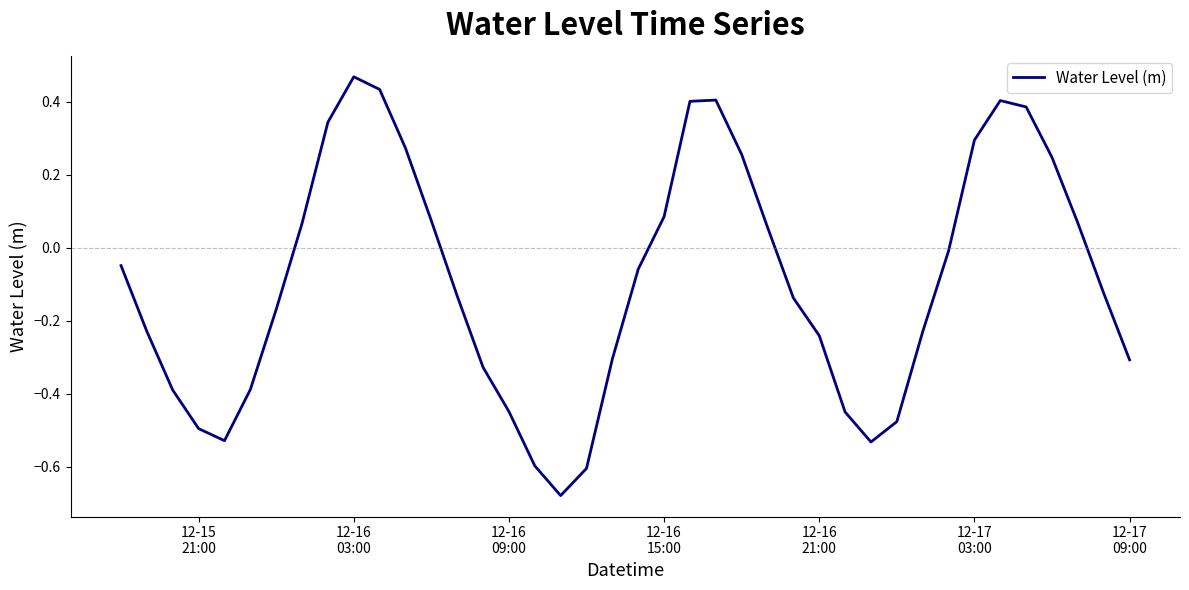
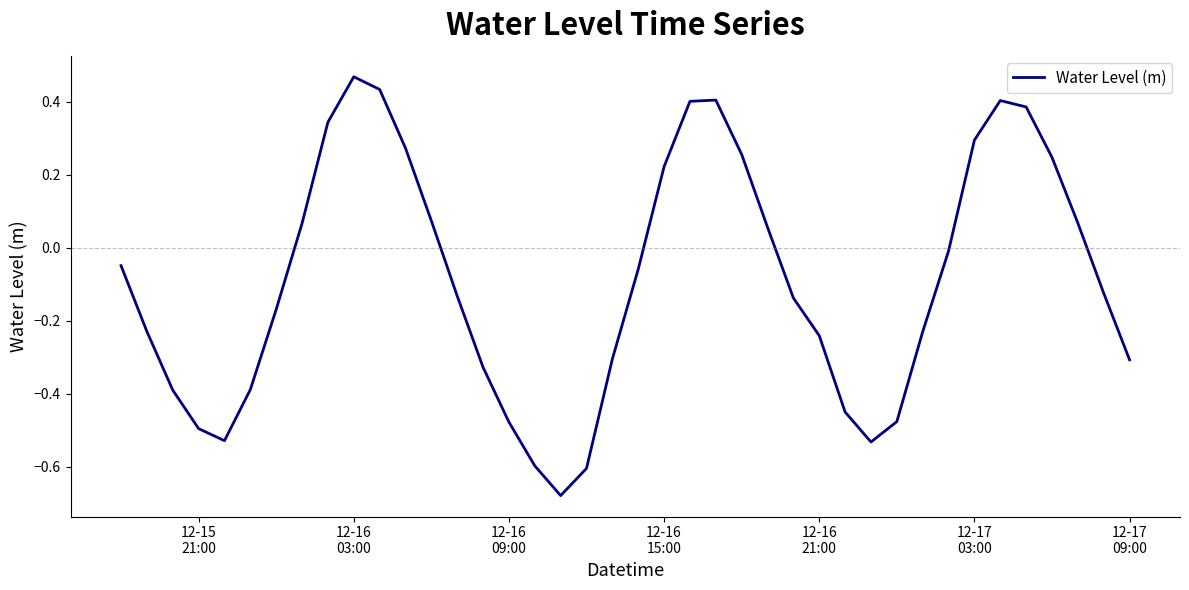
12-16 09:00: -0.45 -> -0.48
12-16 15:00: 0.09 -> 0.22
